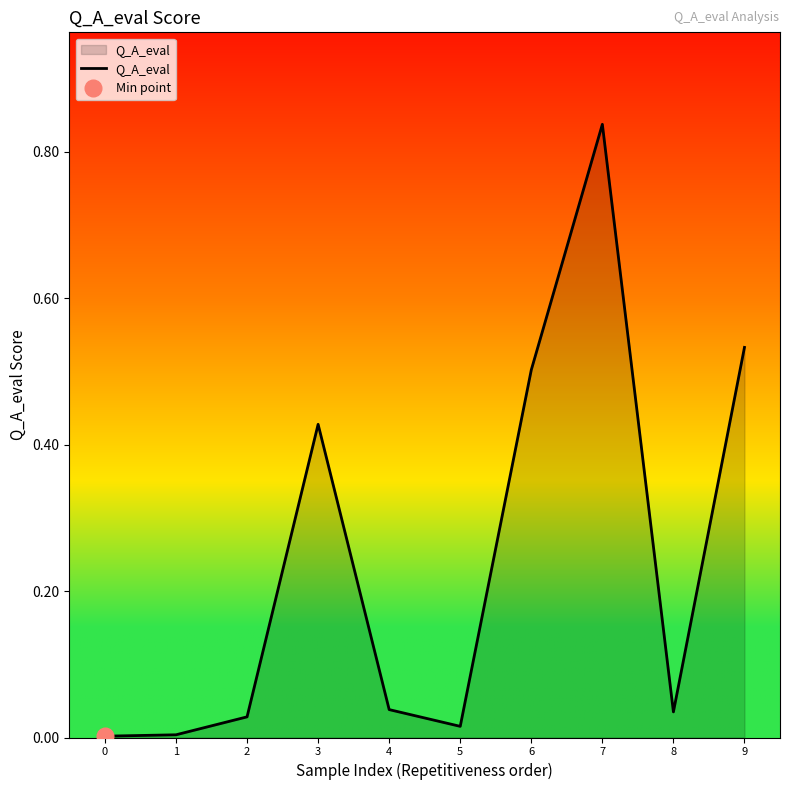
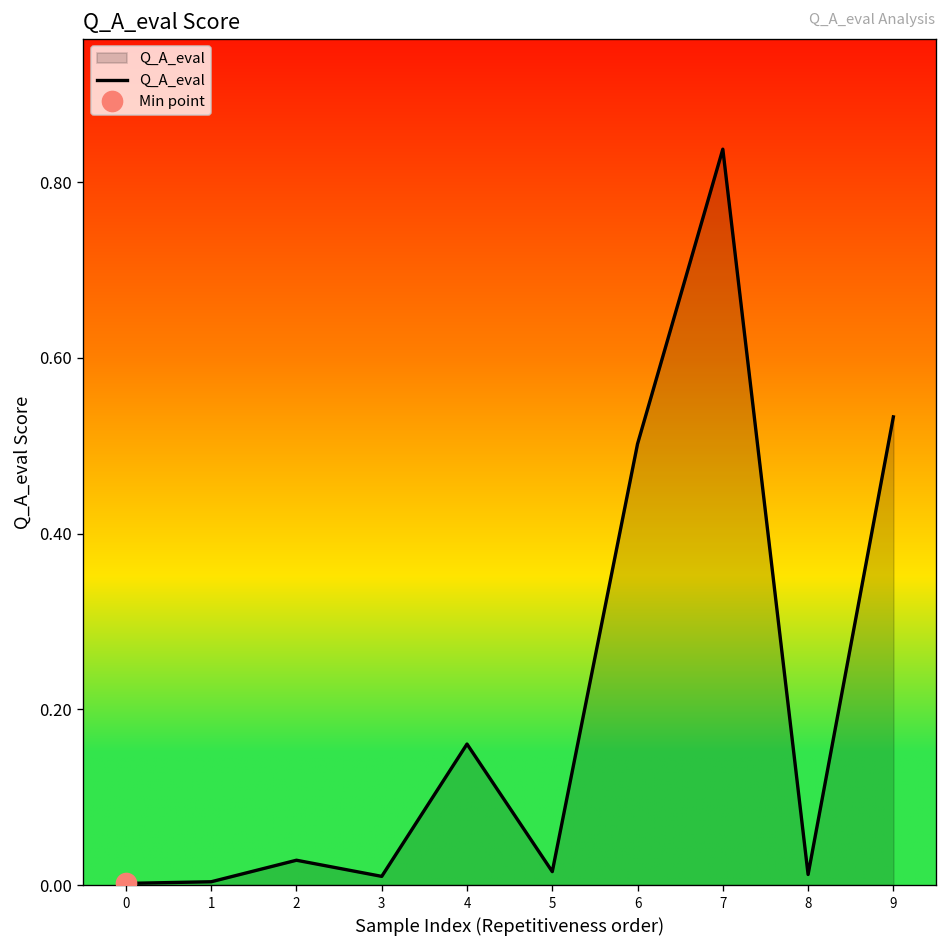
Q_A_eval, 3: 0.43 -> 0.01
Q_A_eval, 4: 0.04 -> 0.16
Q_A_eval, 8: 0.03 -> 0.01
